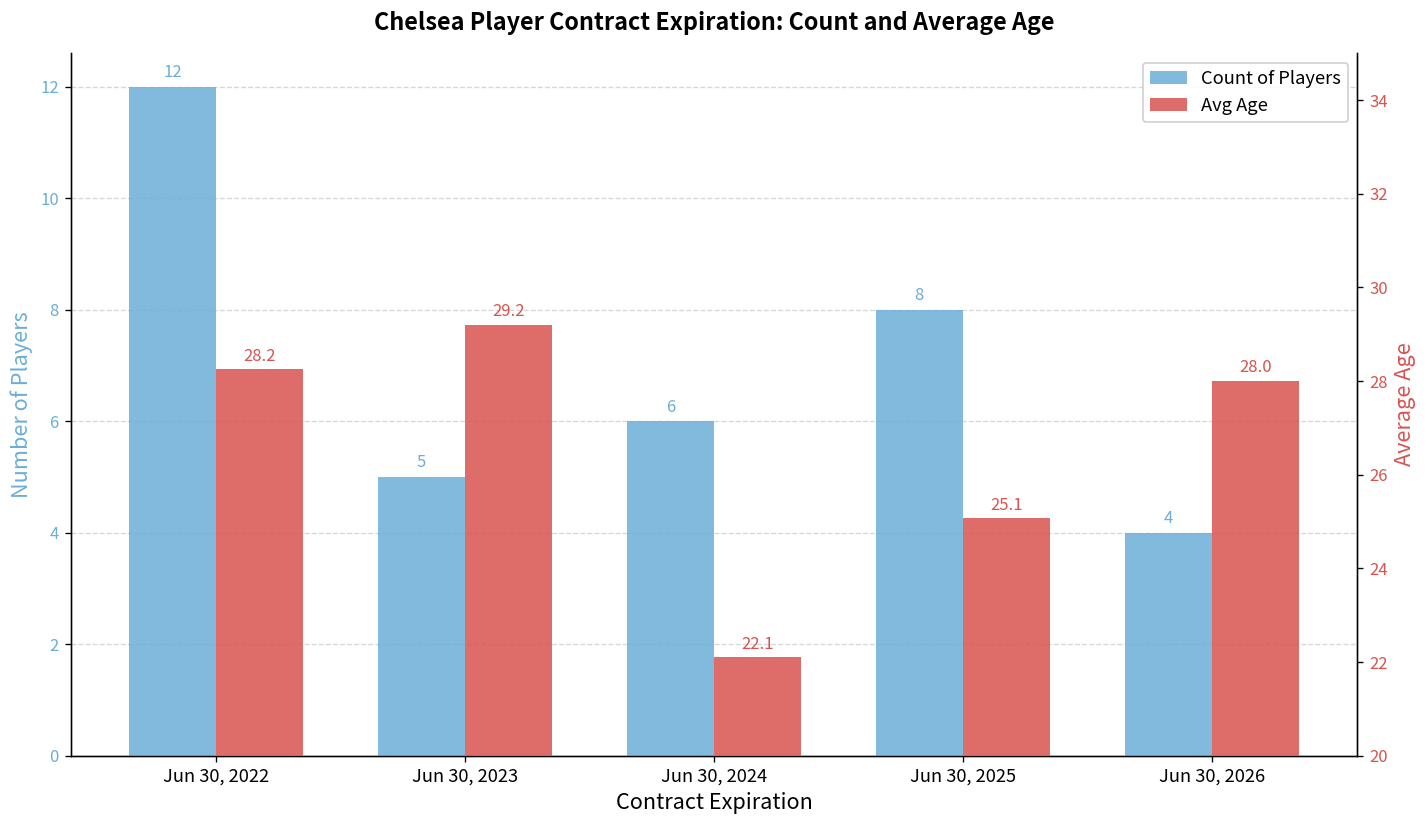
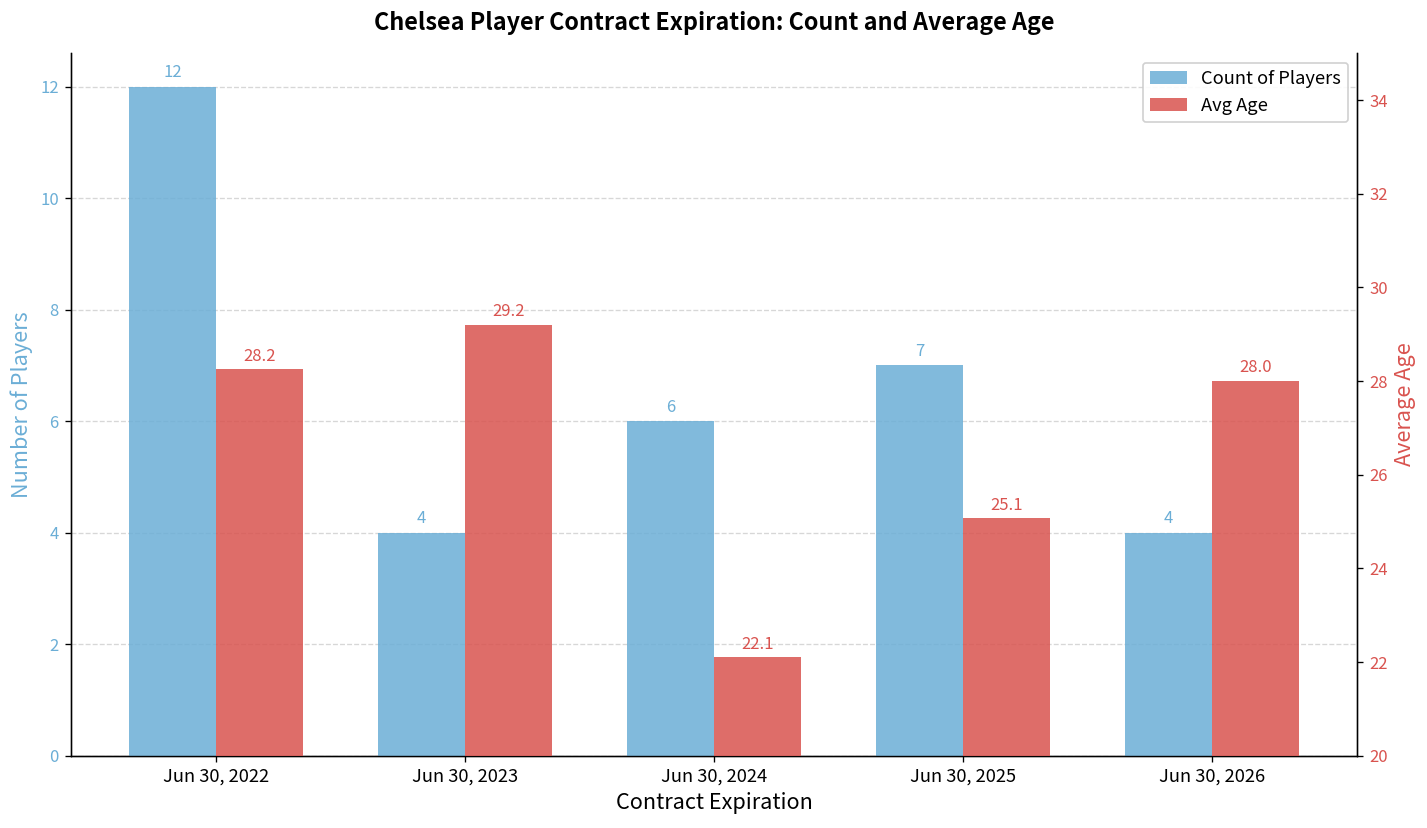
Count of Players, Jun 30, 2023: 5 -> 4
Count of Players, Jun 30, 2025: 8 -> 7
